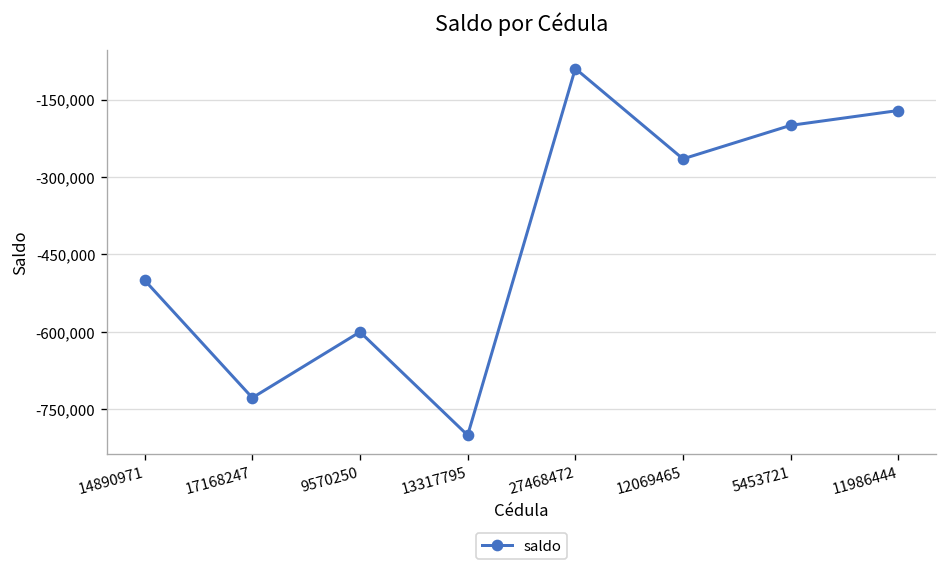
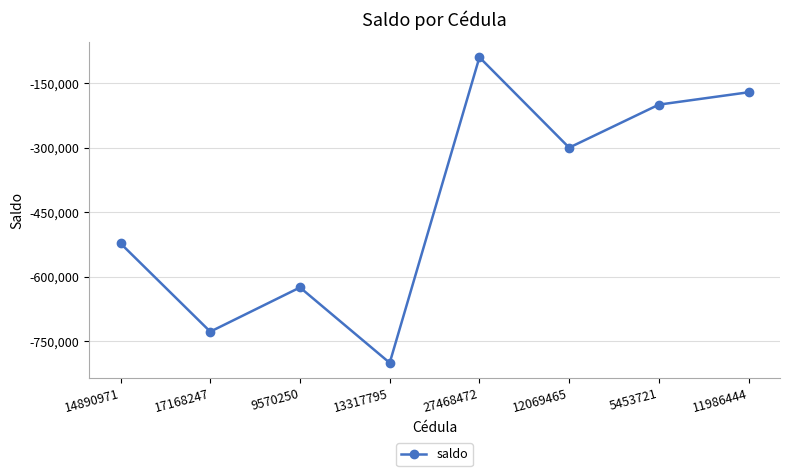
14890971: -500,000 -> -520,000
9570250: -600,000 -> -620,000
12069465: -260,000 -> -300,000
